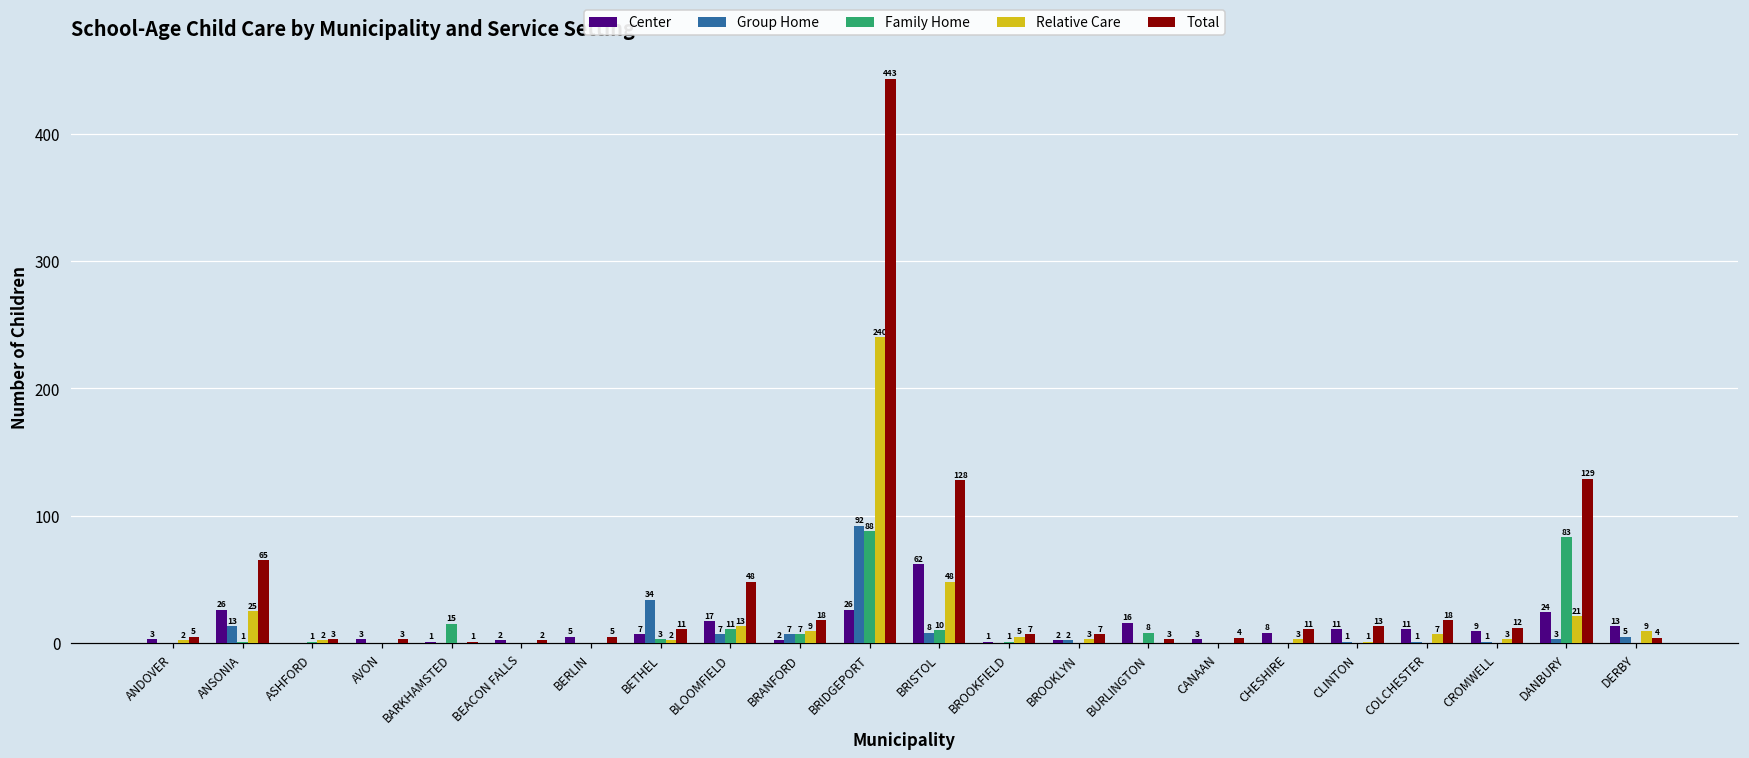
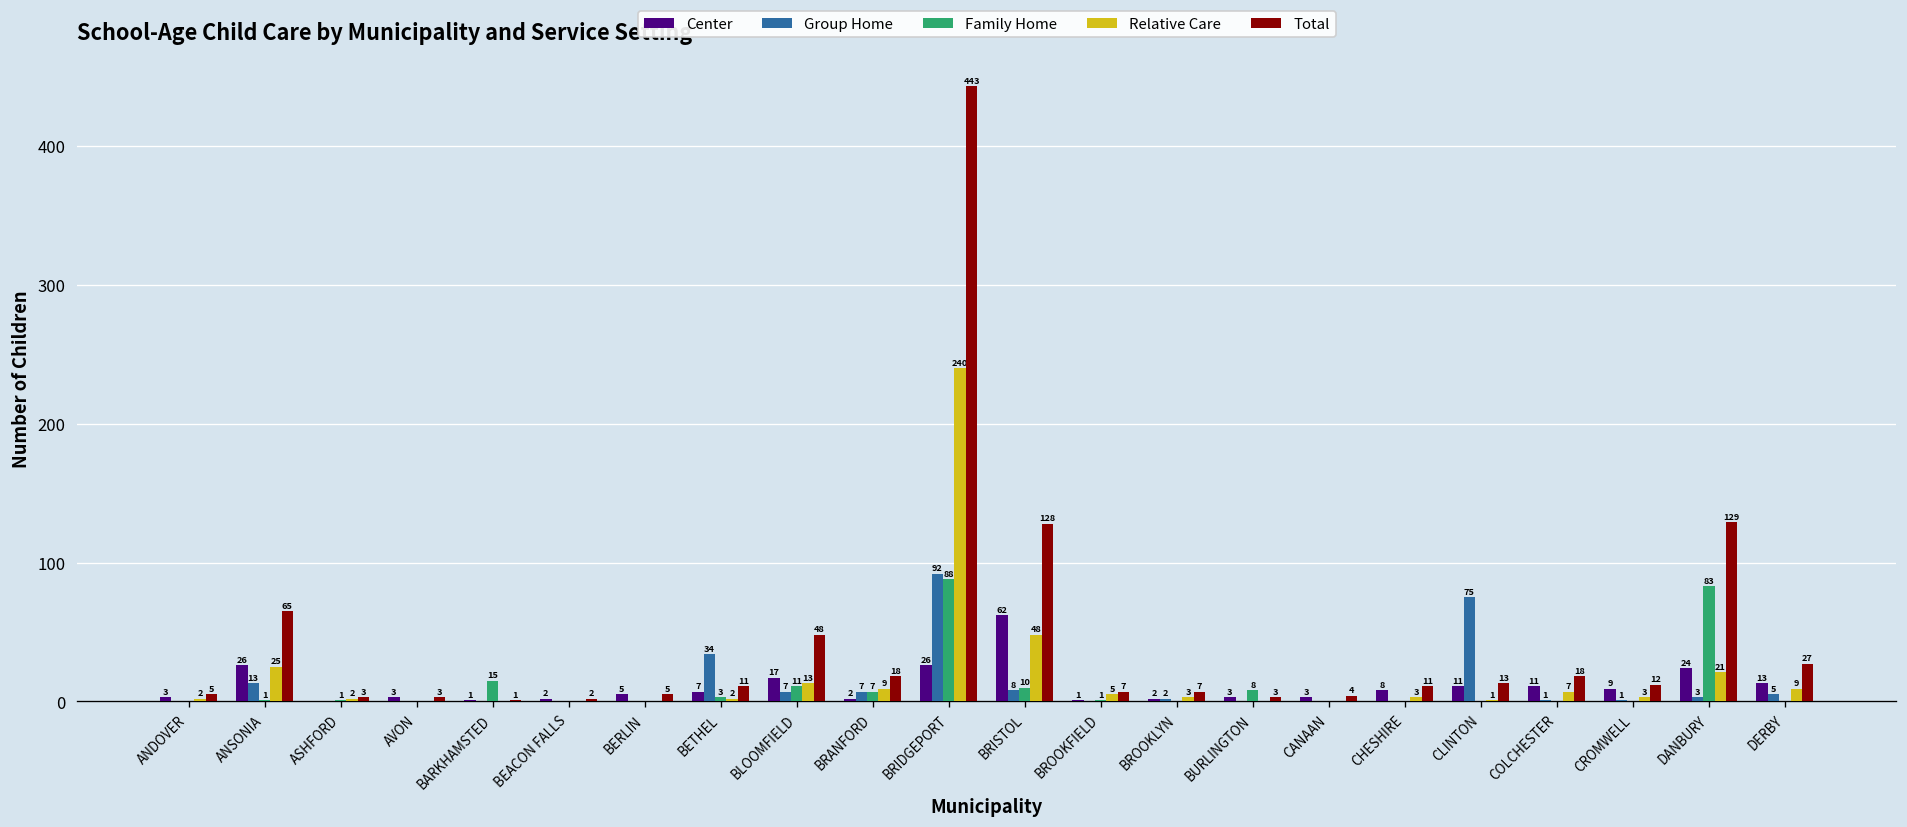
Center, BURLINGTON: 16 -> 3
Group Home, CLINTON: 1 -> 75
Total, DERBY: 4 -> 27
